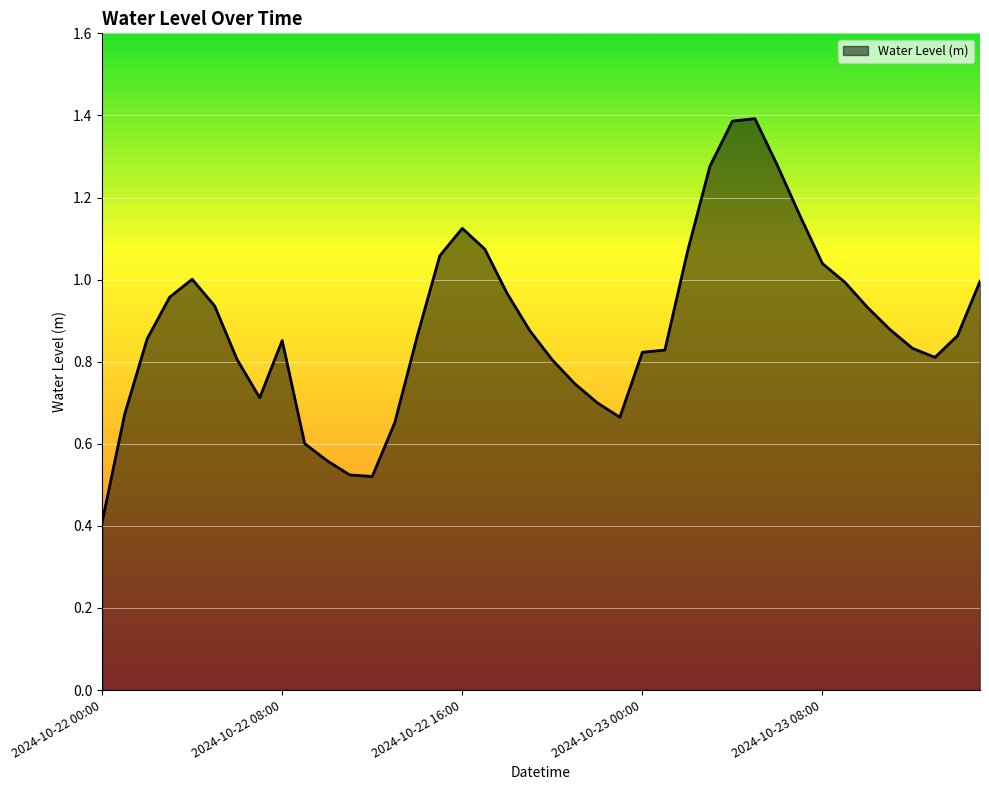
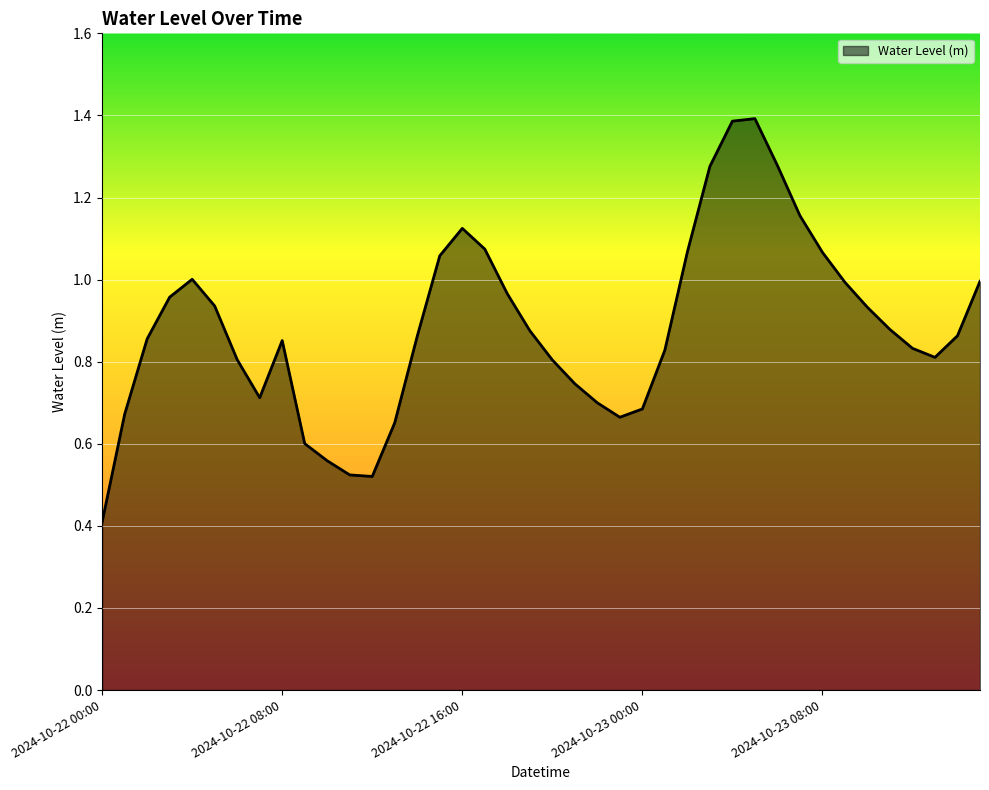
2024-10-23 00:00: 0.82 -> 0.68
2024-10-23 08:00: 1.04 -> 1.07
